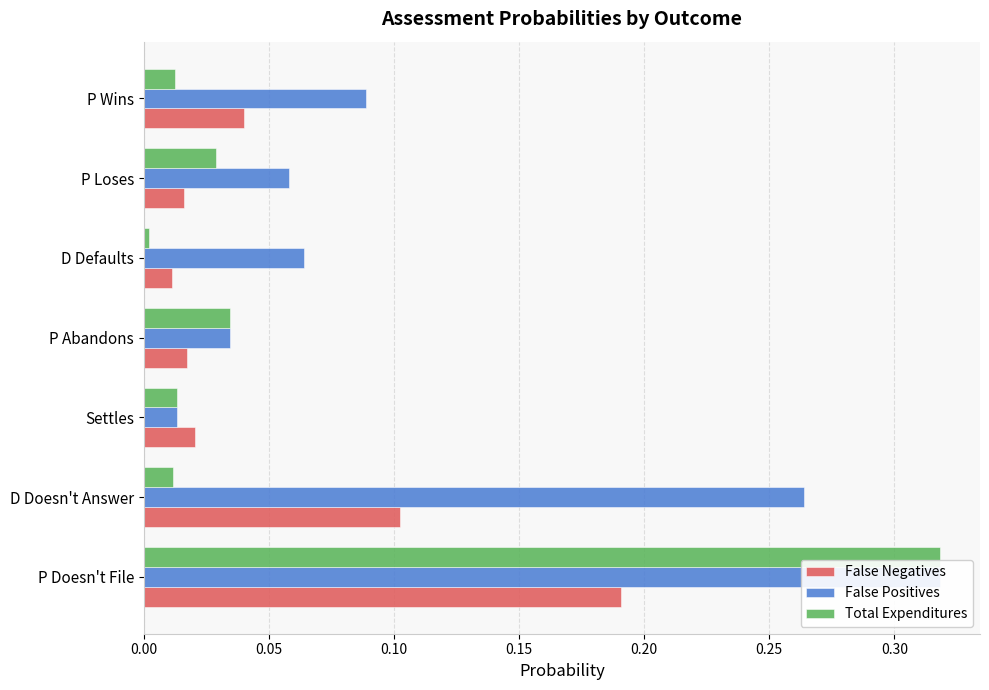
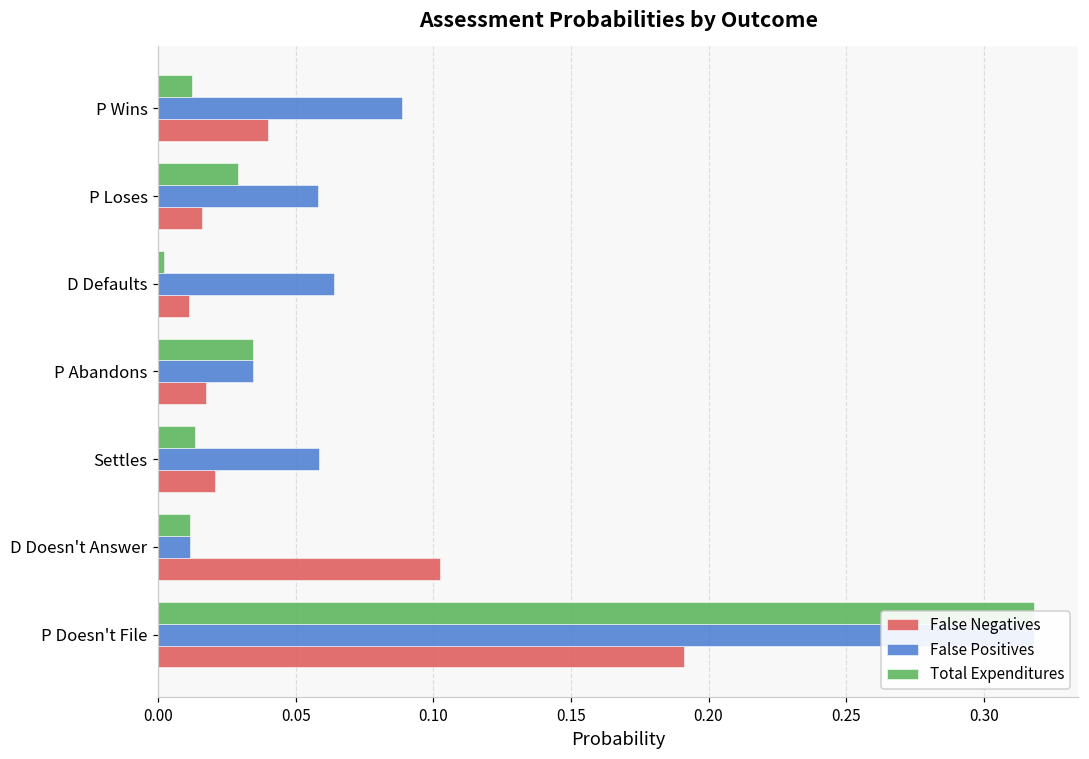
False Positives, Settles: 0.013 -> 0.058
False Positives, D Doesn't Answer: 0.264 -> 0.011
